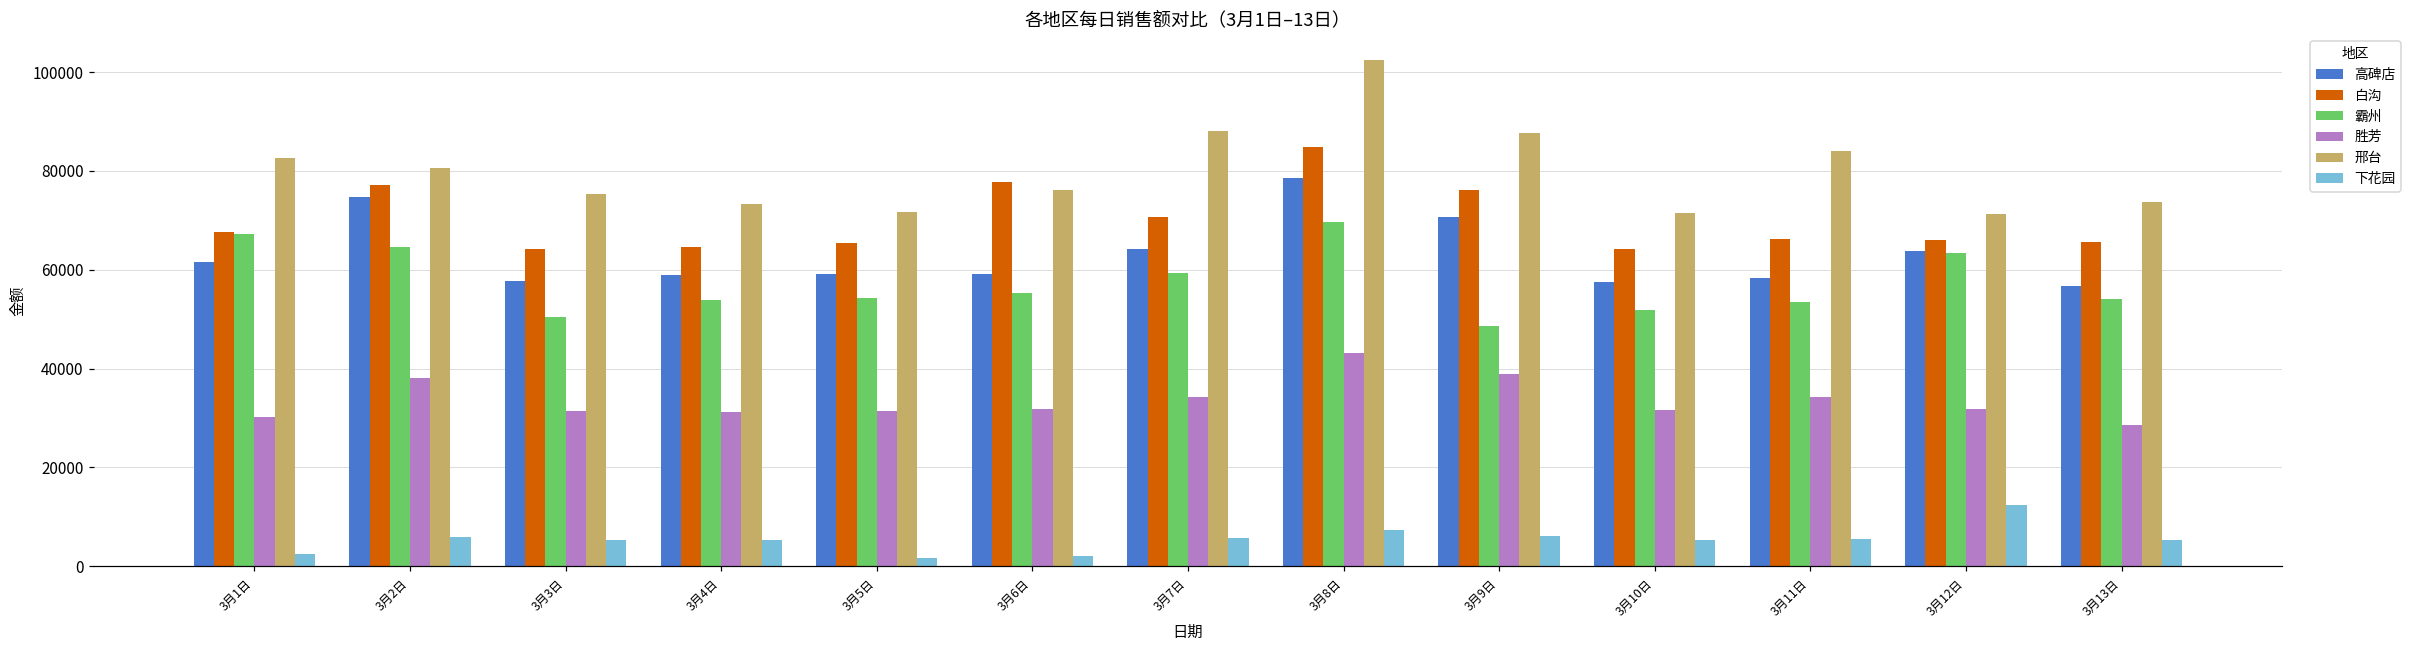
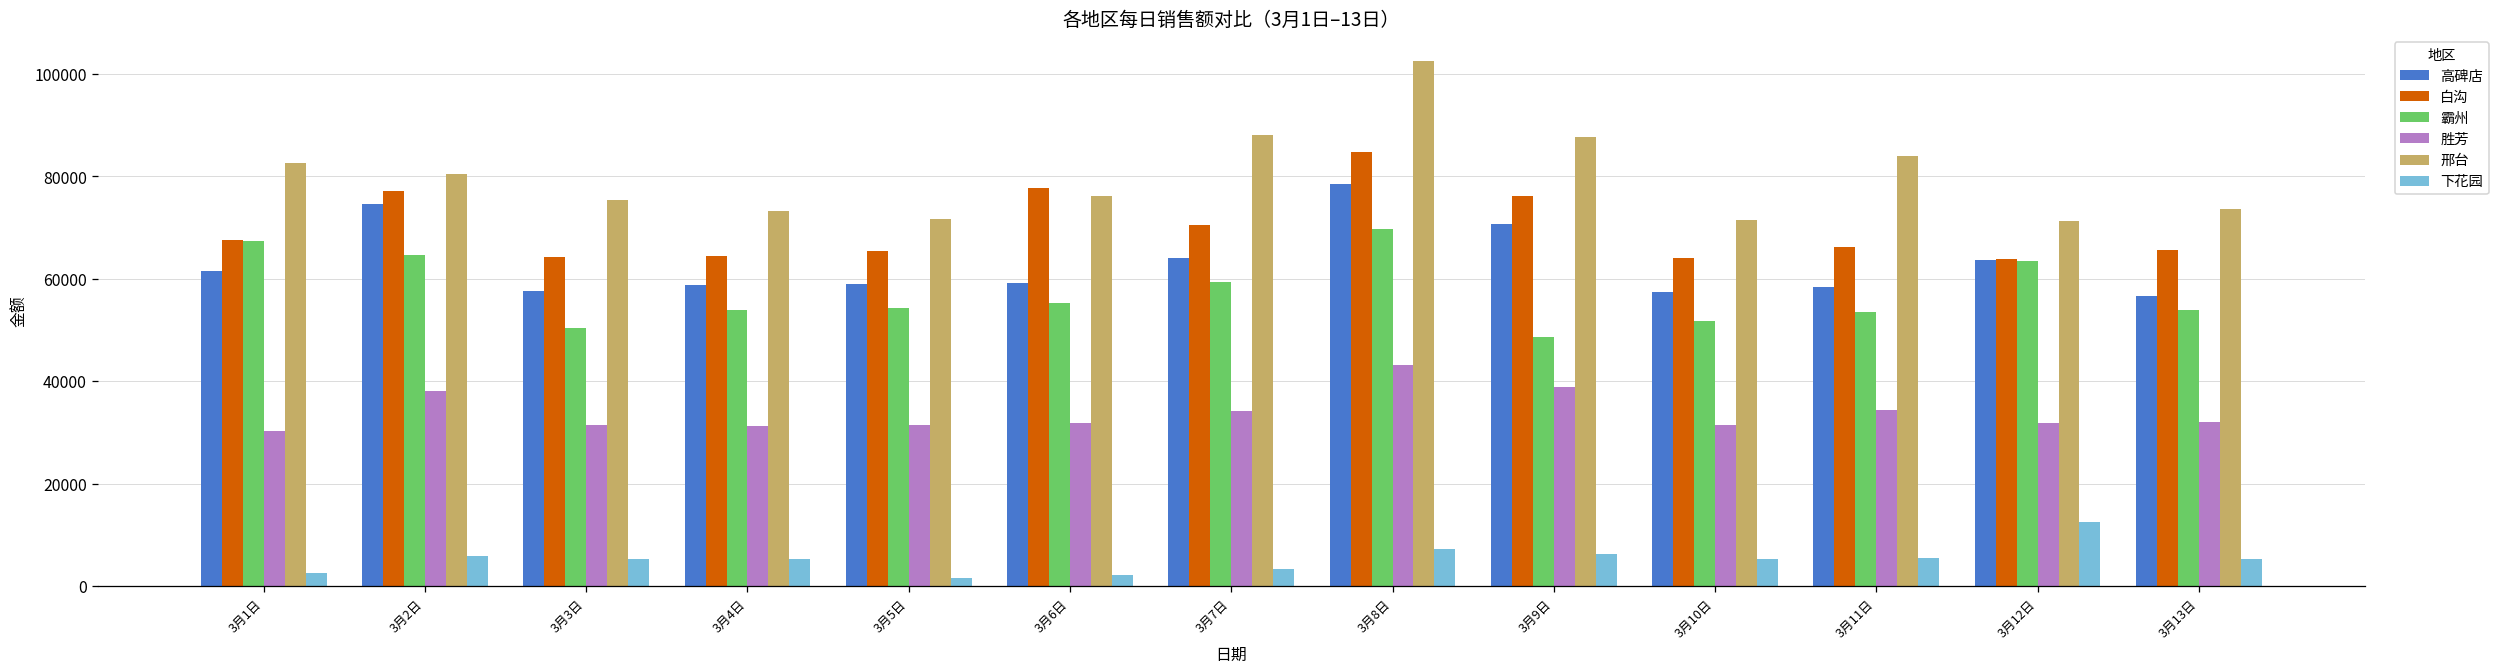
下花园, 3月7日: 6000 -> 3000
白沟, 3月12日: 66000 -> 64000
胜芳, 3月13日: 29000 -> 32000
